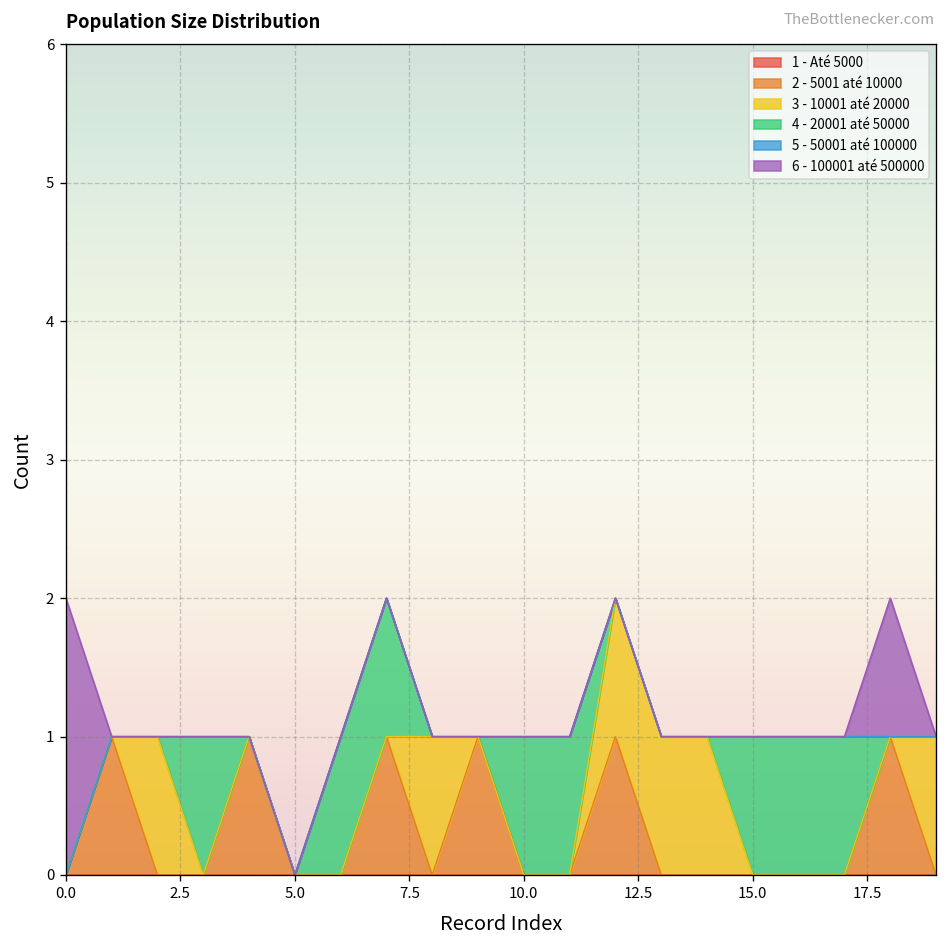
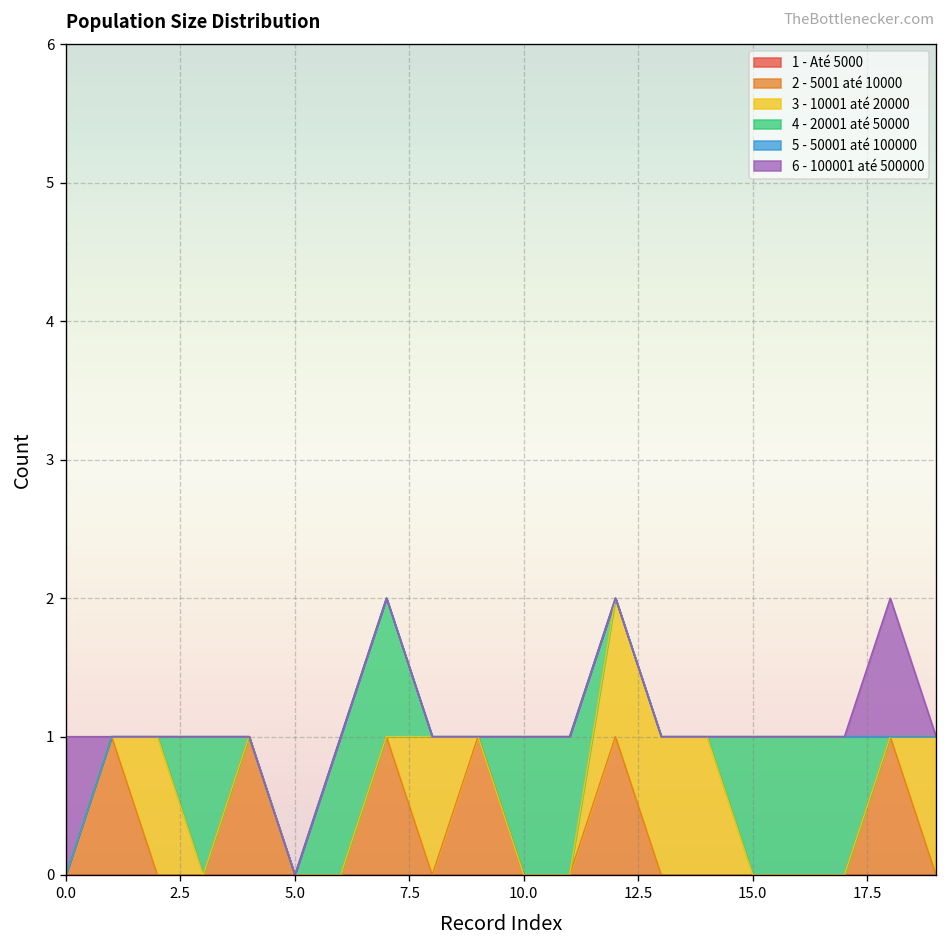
6 - 100001 até 500000, 0.0: 2 -> 1
